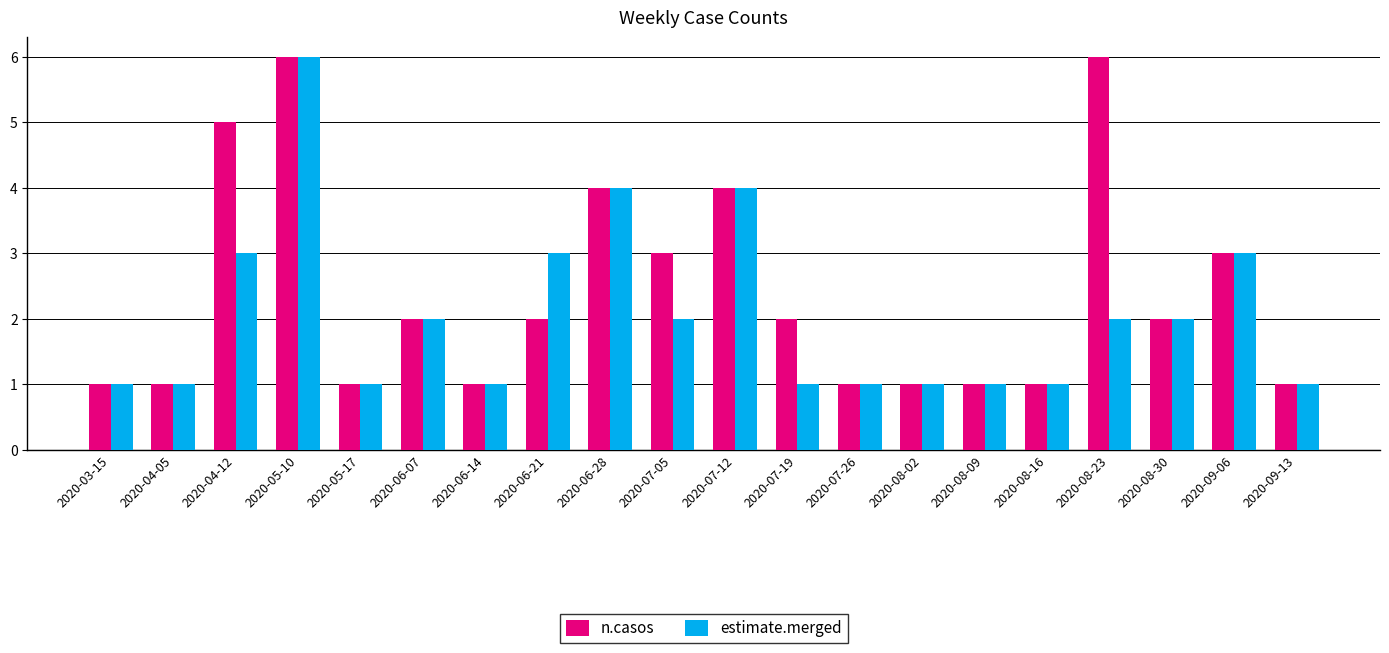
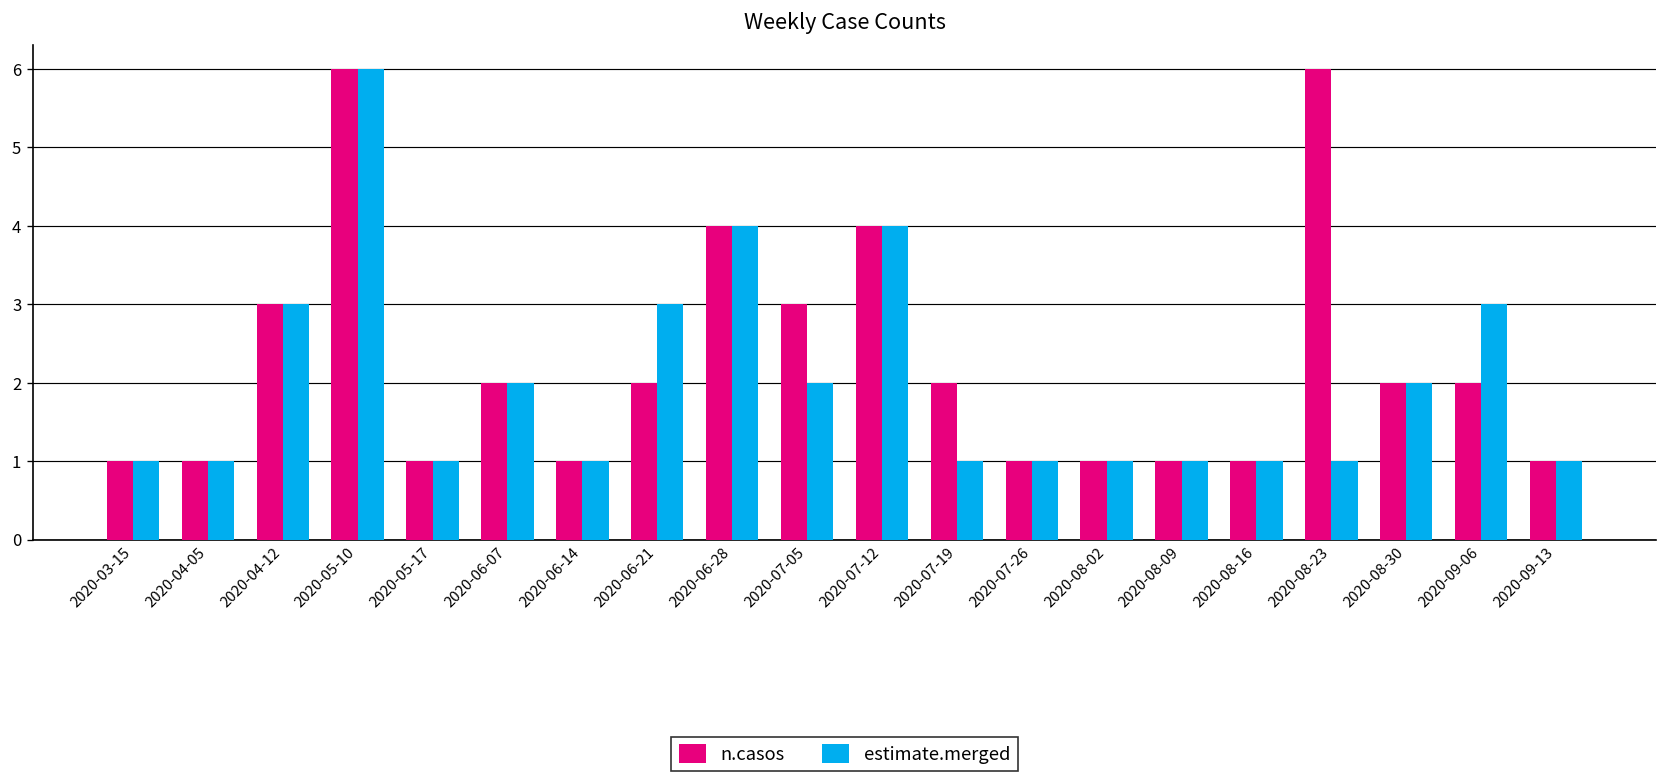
n.casos, 2020-04-12: 5 -> 3
estimate.merged, 2020-08-23: 2 -> 1
n.casos, 2020-09-06: 3 -> 2
